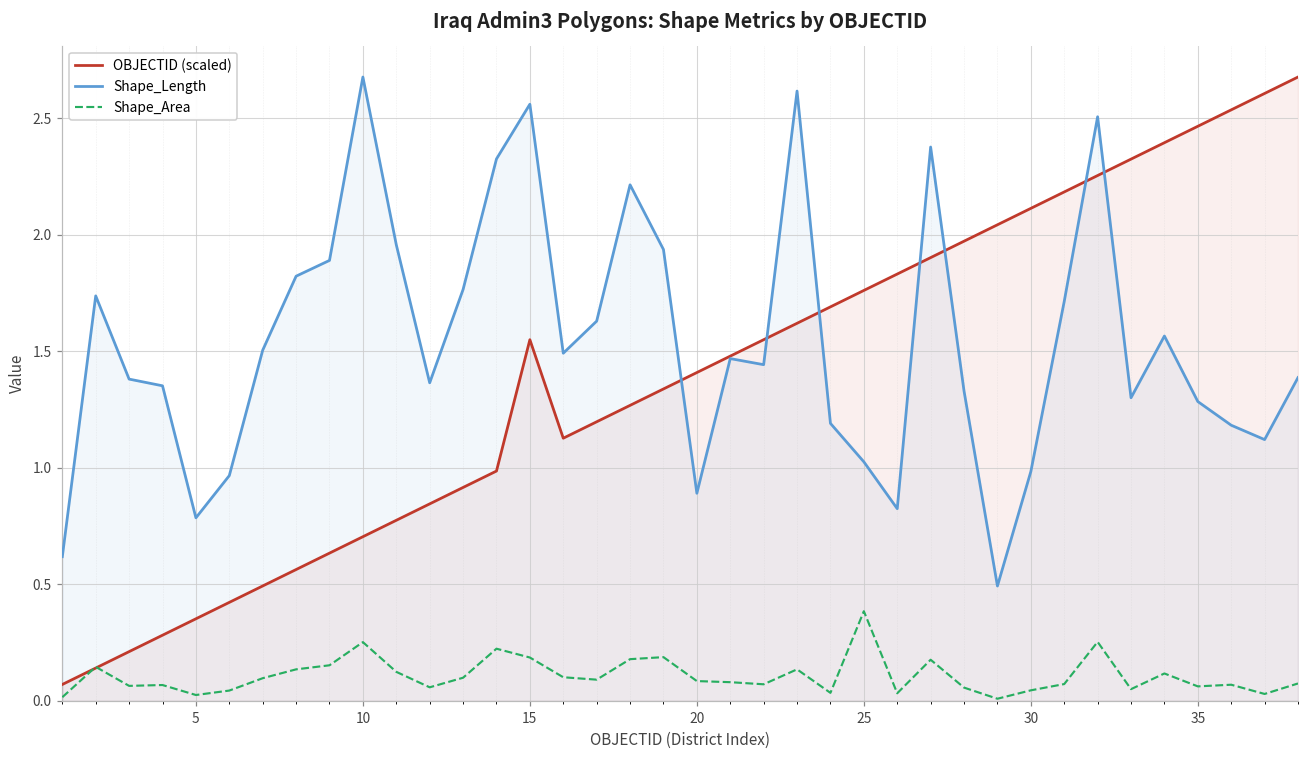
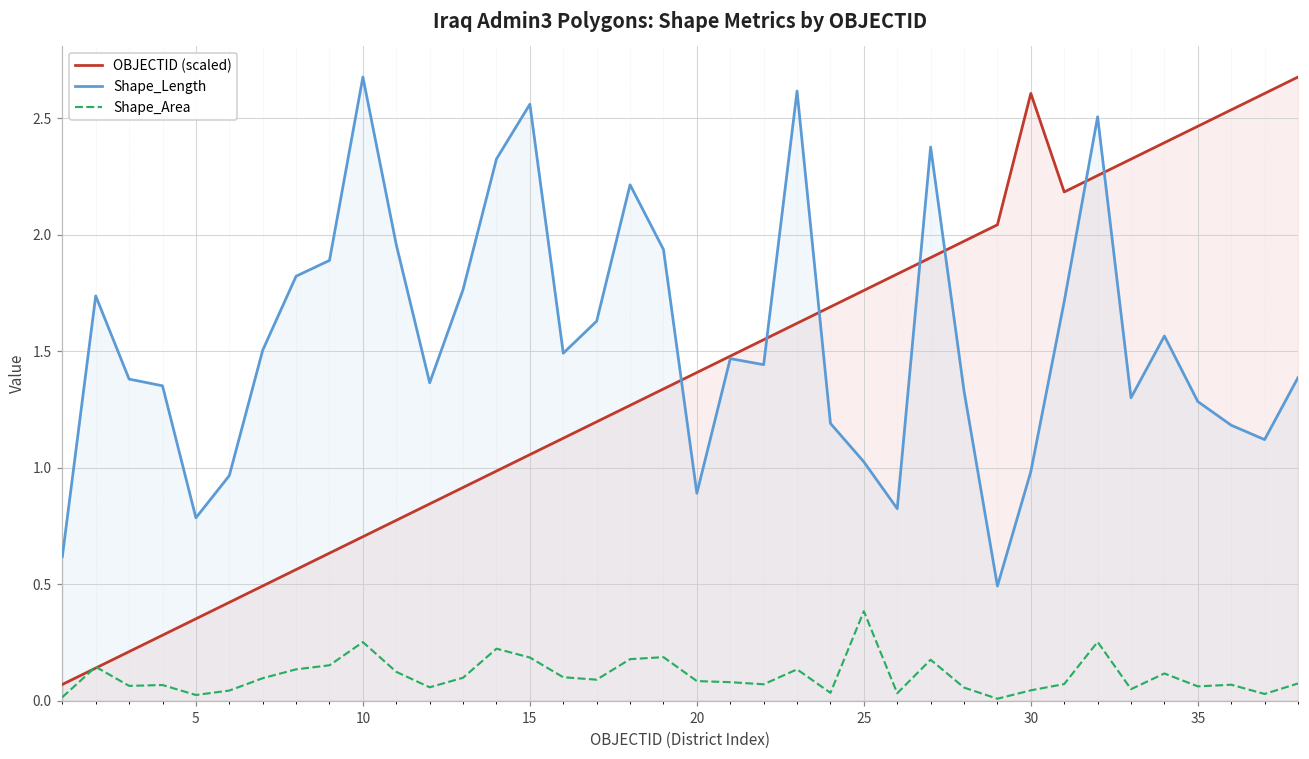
OBJECTID (scaled), 15: 1.55 -> 1.06
OBJECTID (scaled), 30: 2.11 -> 2.61
